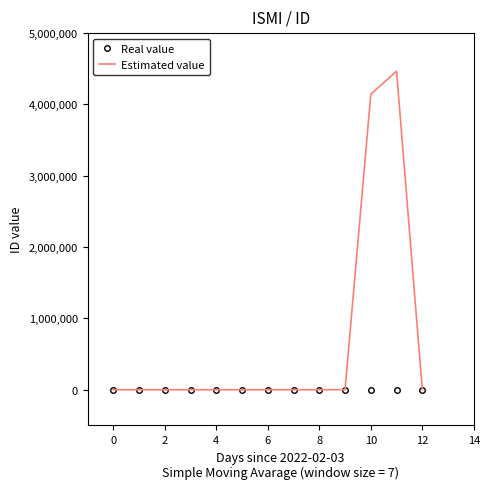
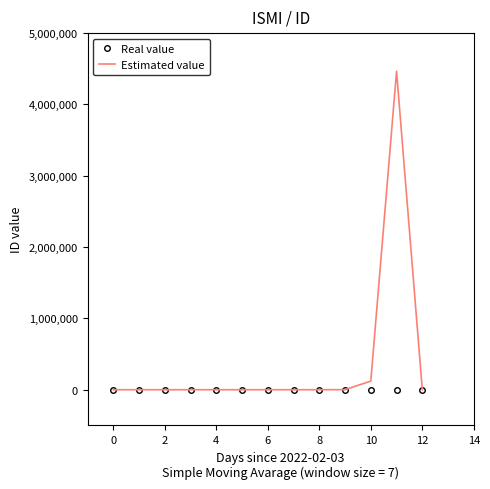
Estimated value, 10: 4,100,000 -> 100,000
